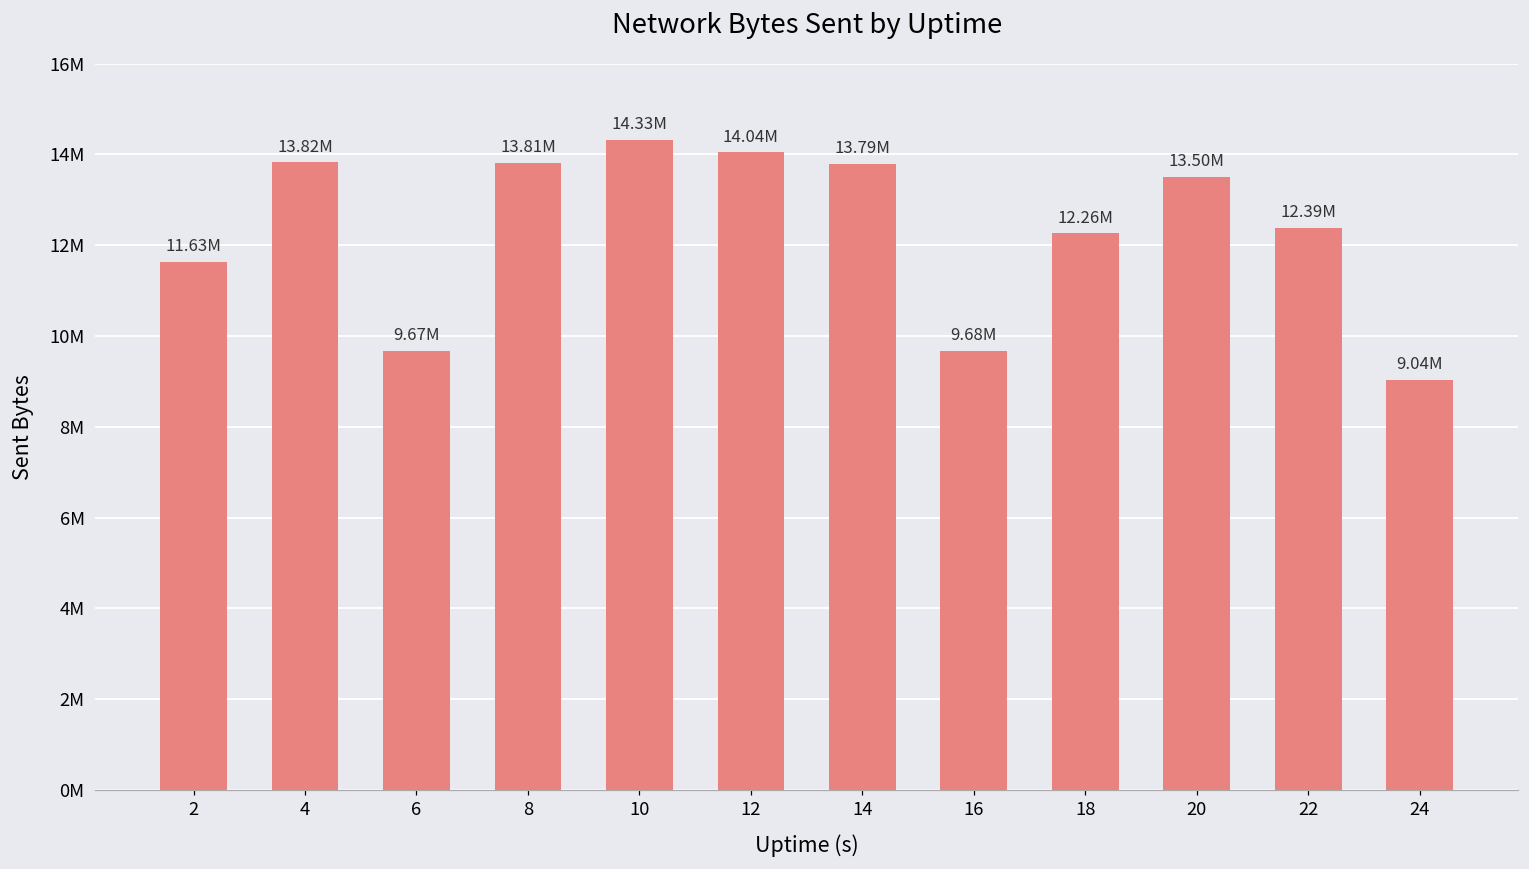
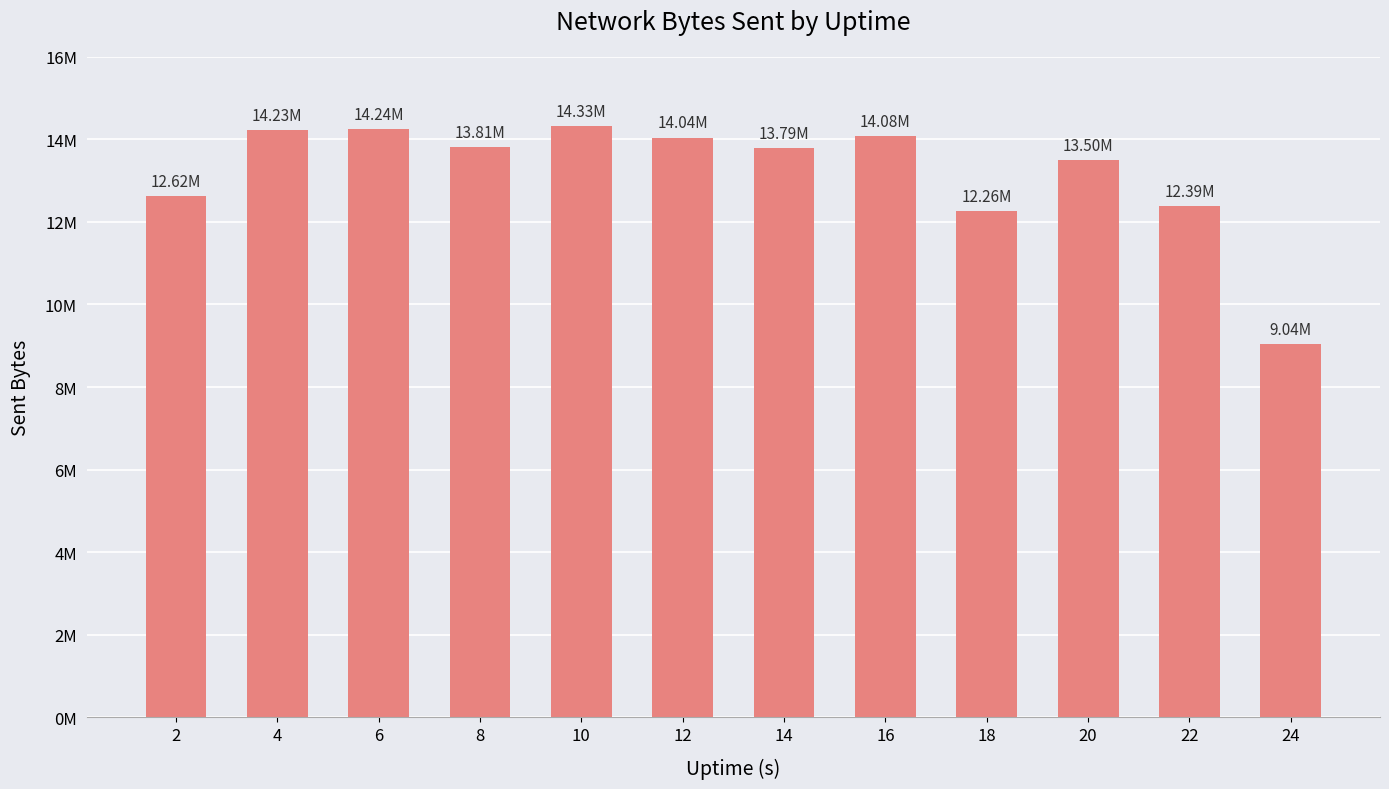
2: 11.63M -> 12.62M
4: 13.82M -> 14.23M
6: 9.67M -> 14.24M
16: 9.68M -> 14.08M
